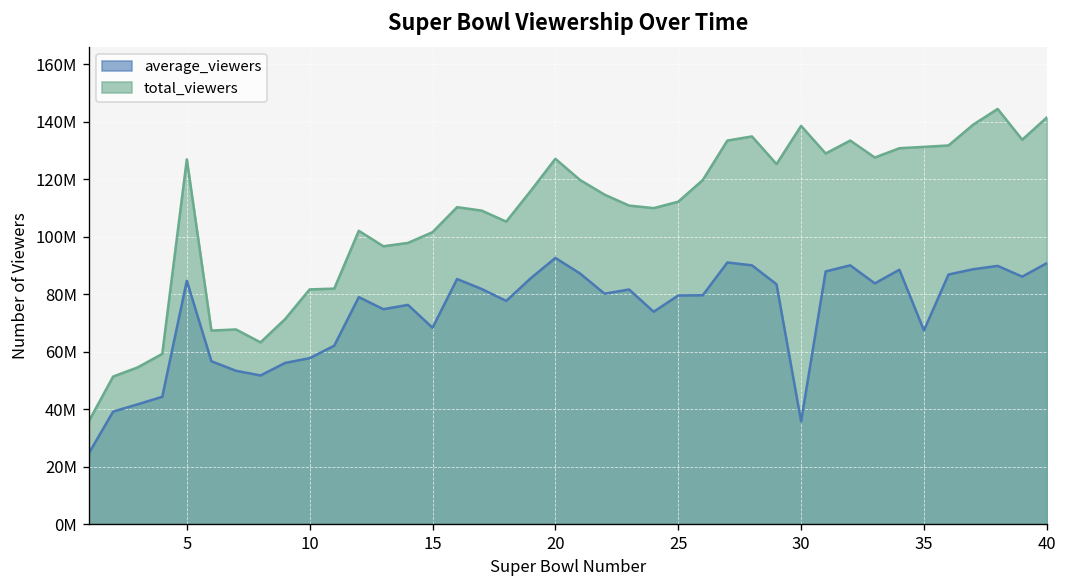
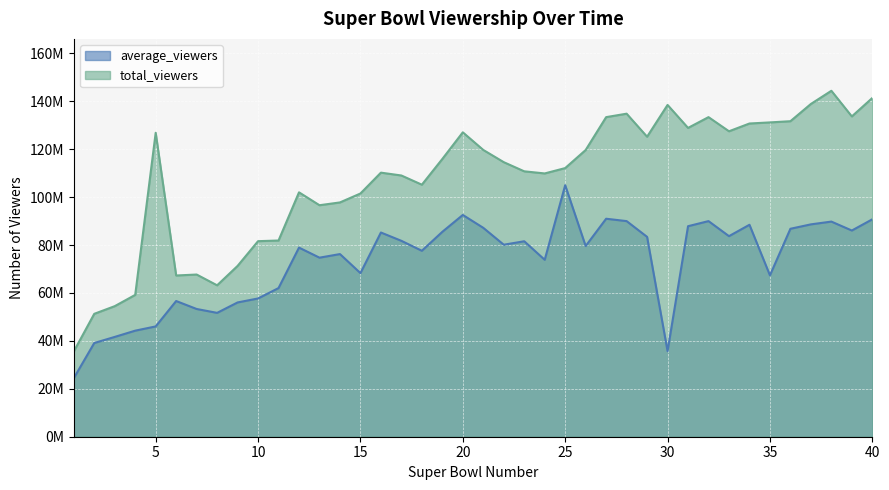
average_viewers, 5: 85000000 -> 46000000
average_viewers, 25: 80000000 -> 105000000
